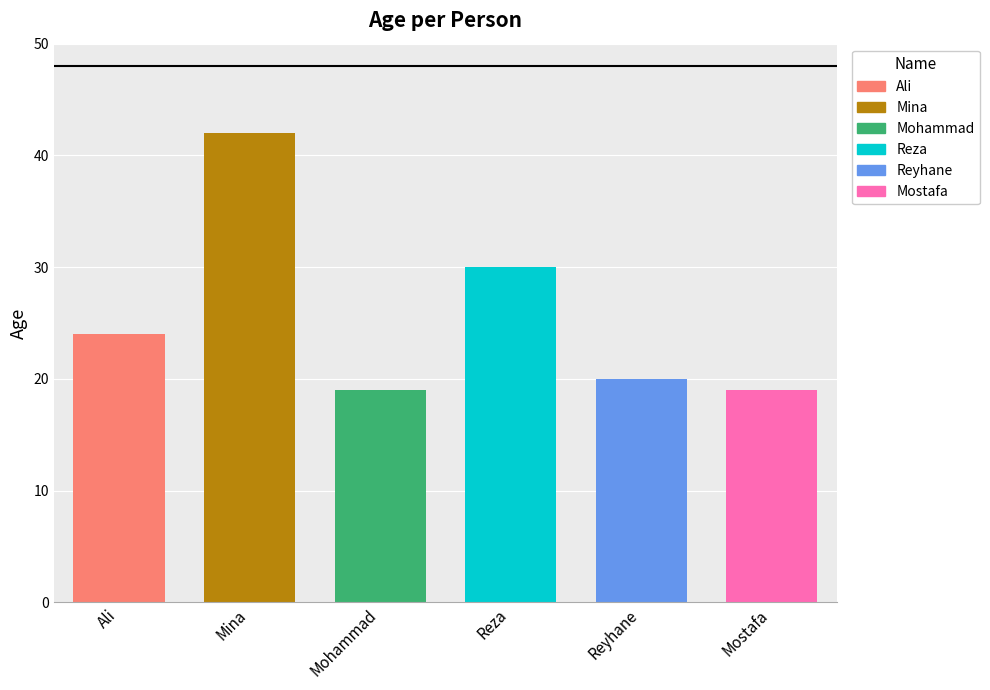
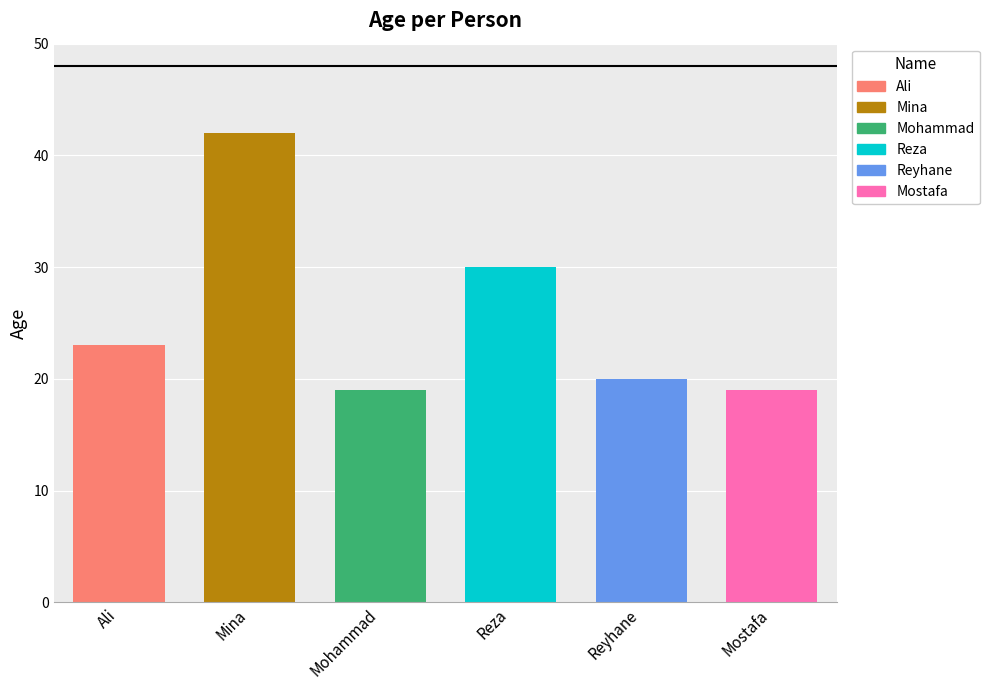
Ali: 24 -> 23
